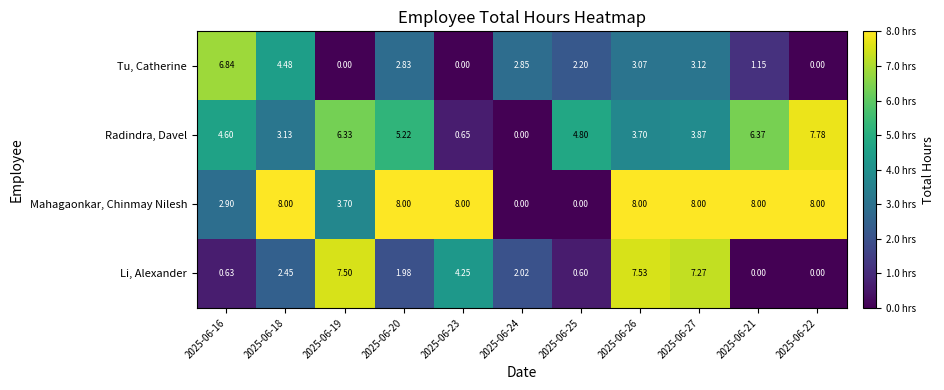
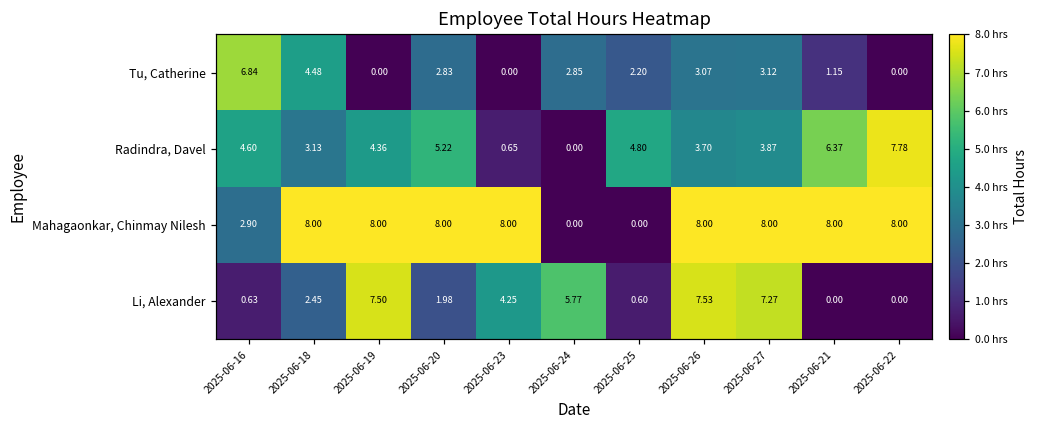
Radindra, Davel, 2025-06-19: 6.33 -> 4.36
Mahagaonkar, Chinmay Nilesh, 2025-06-19: 3.70 -> 8.00
Li, Alexander, 2025-06-24: 2.02 -> 5.77
